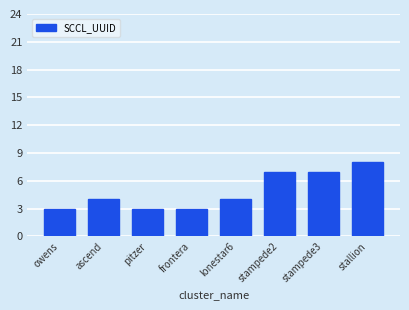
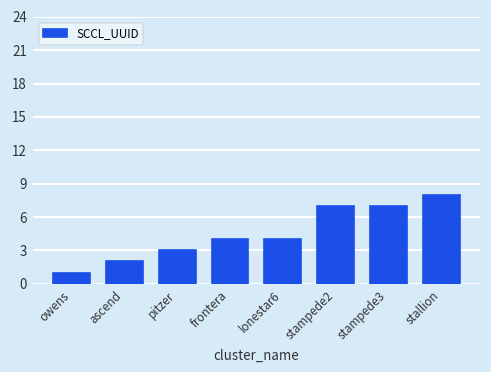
owens: 3 -> 1
ascend: 4 -> 2
frontera: 3 -> 4
